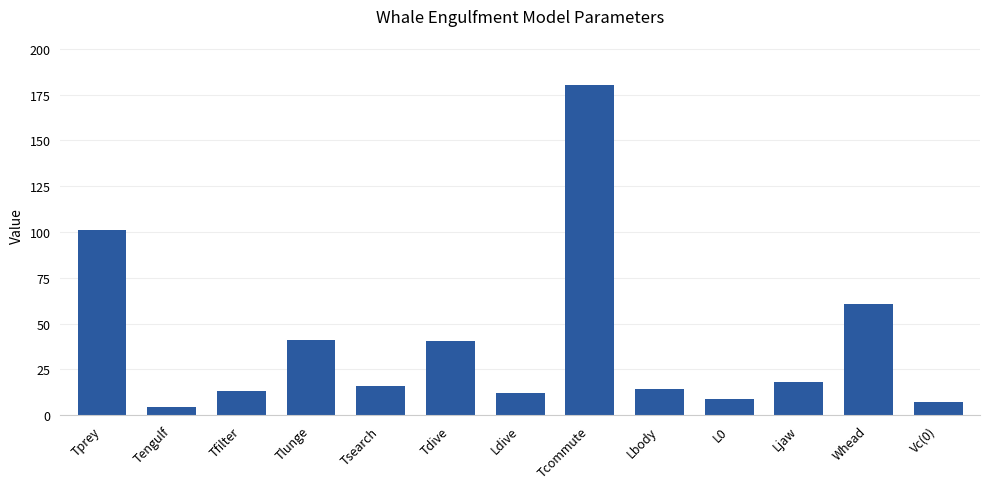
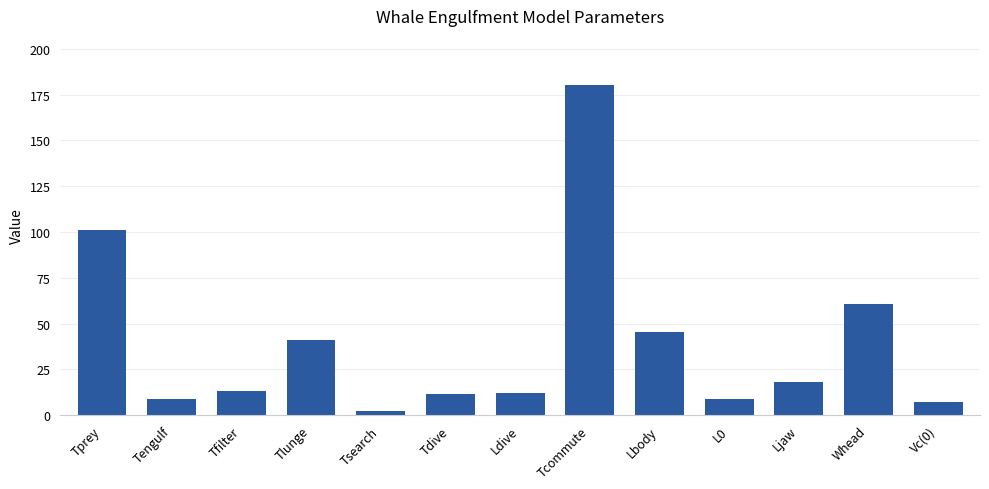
Tengulf: 4 -> 9
Tsearch: 16 -> 2
Tdive: 41 -> 11
Lbody: 14 -> 45
